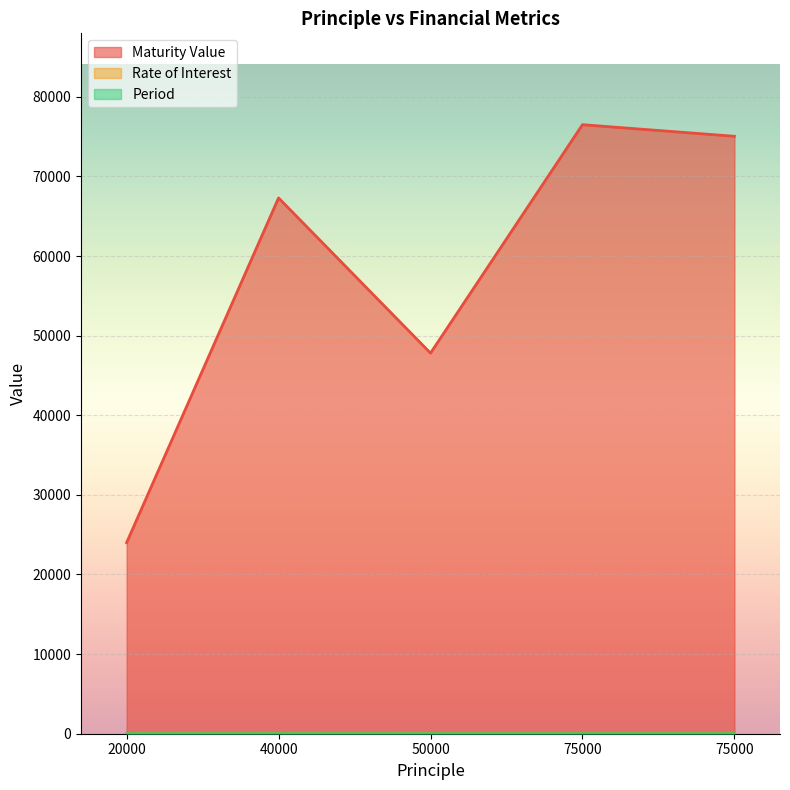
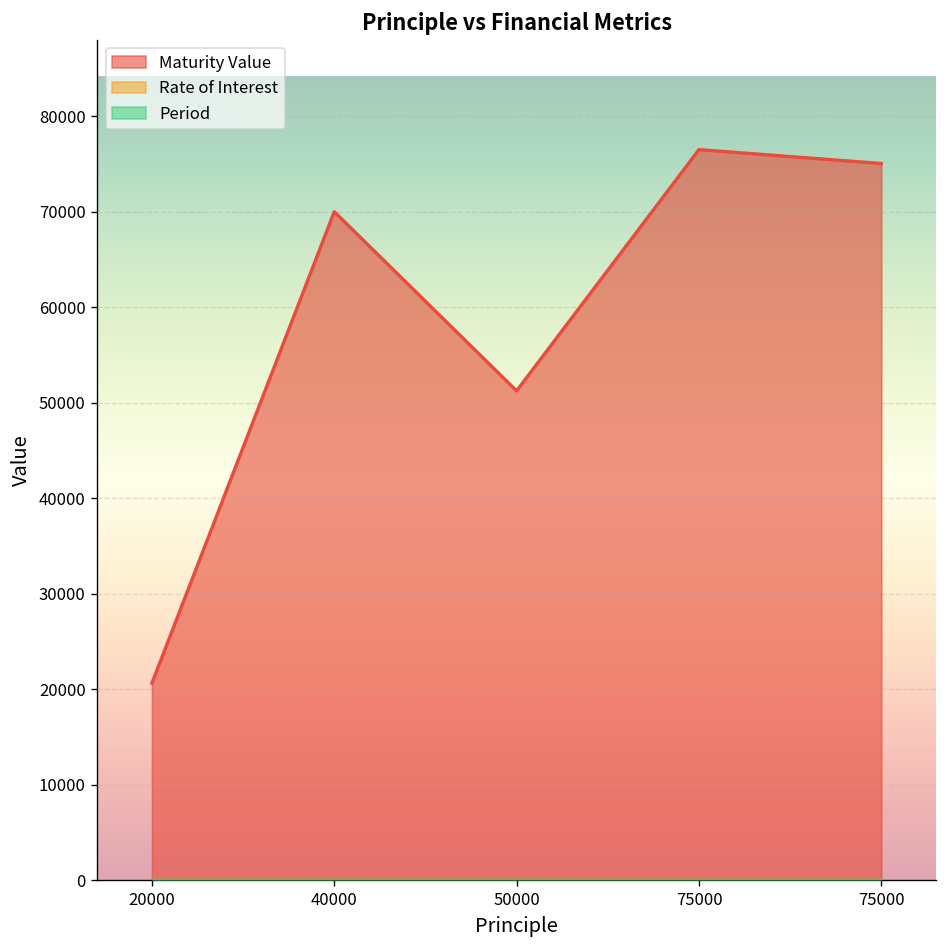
Maturity Value, 20000: 24000 -> 21000
Maturity Value, 40000: 67000 -> 70000
Maturity Value, 50000: 48000 -> 51000
